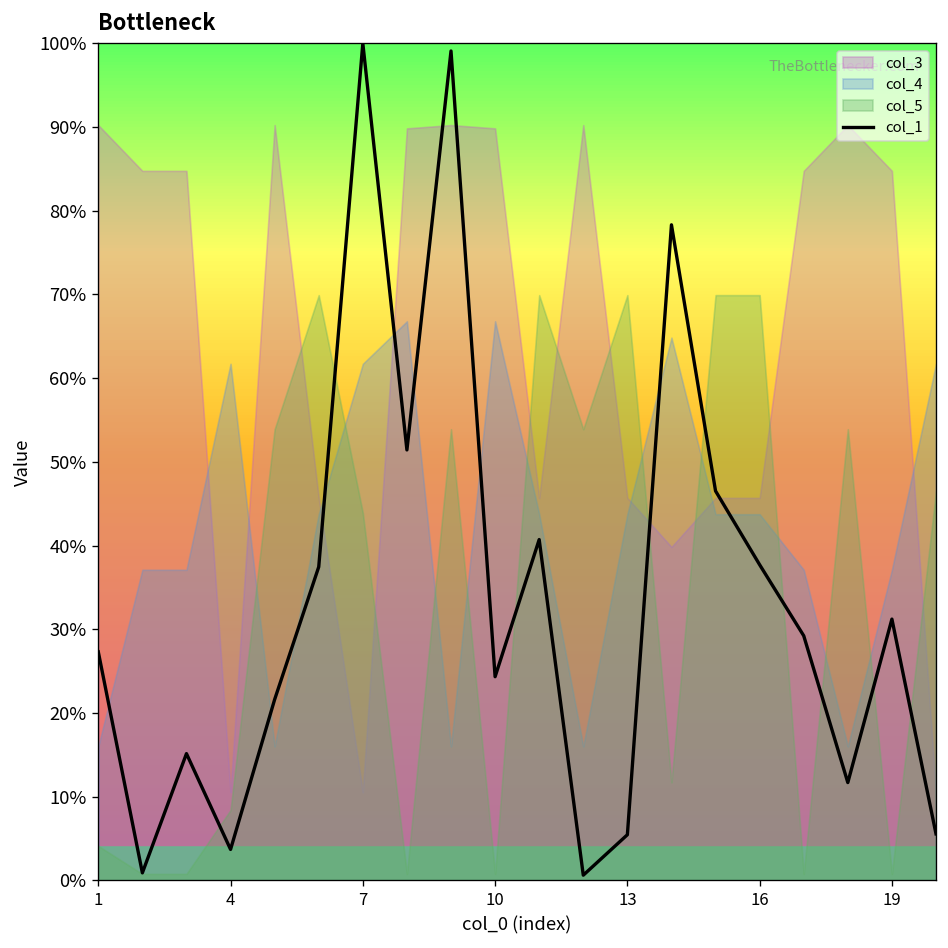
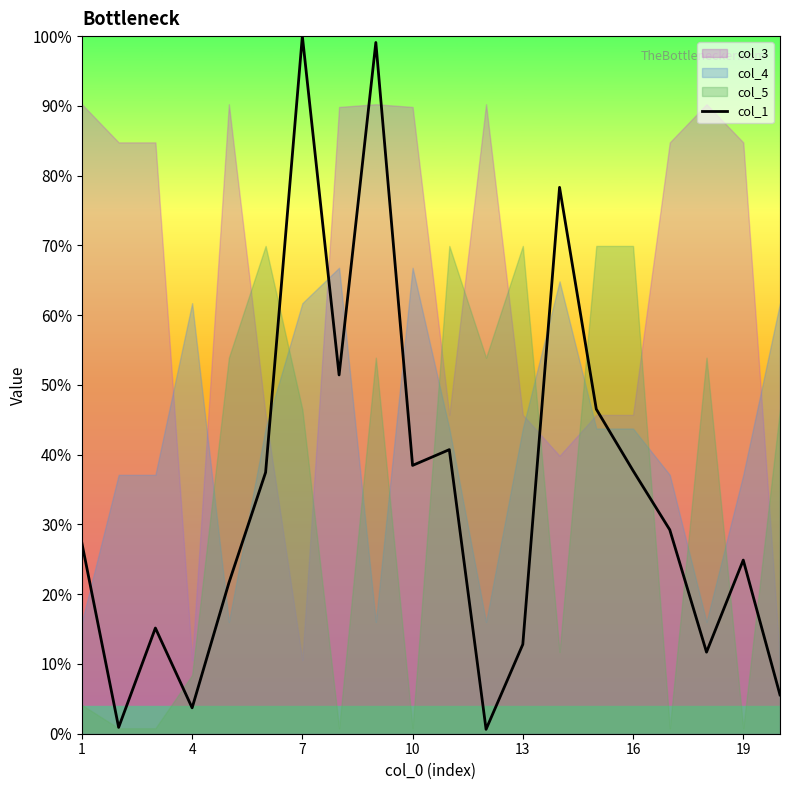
col_5, 7: 44% -> 46%
col_1, 10: 24% -> 38%
col_1, 13: 5% -> 13%
col_1, 19: 31% -> 25%
